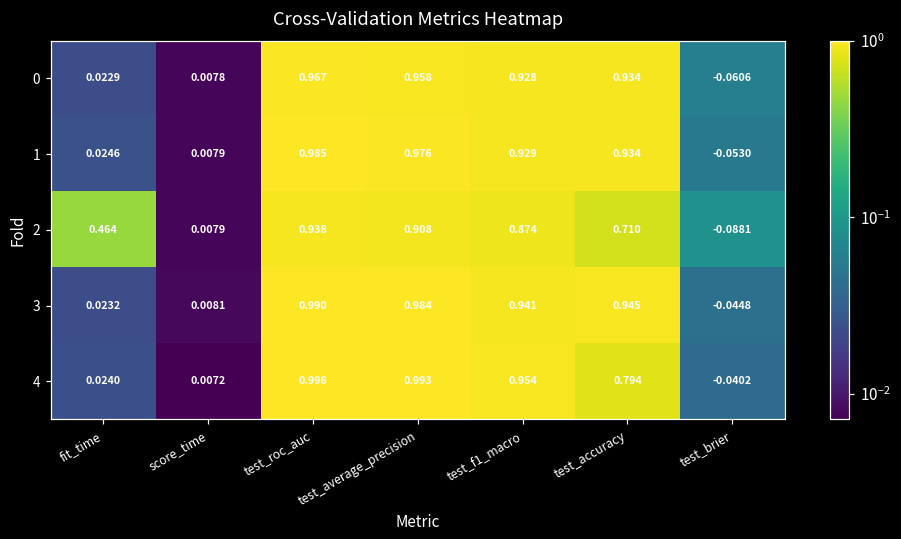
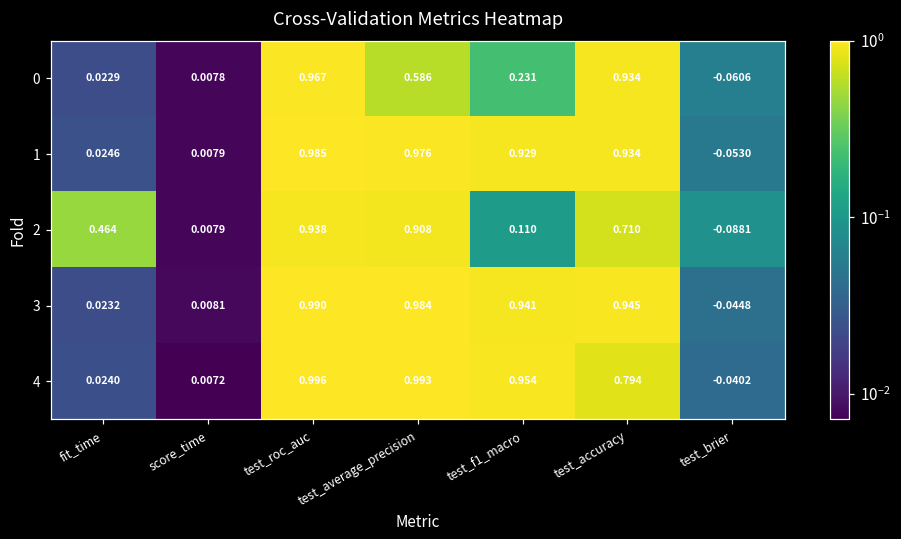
0, test_average_precision: 0.958 -> 0.586
0, test_f1_macro: 0.928 -> 0.231
2, test_f1_macro: 0.874 -> 0.110
